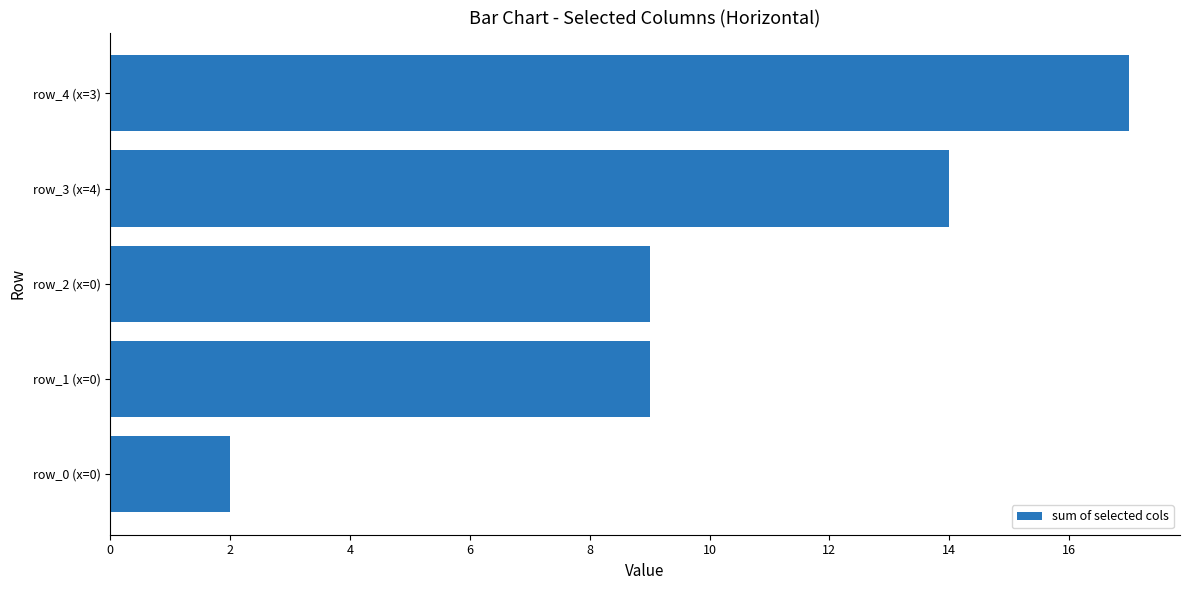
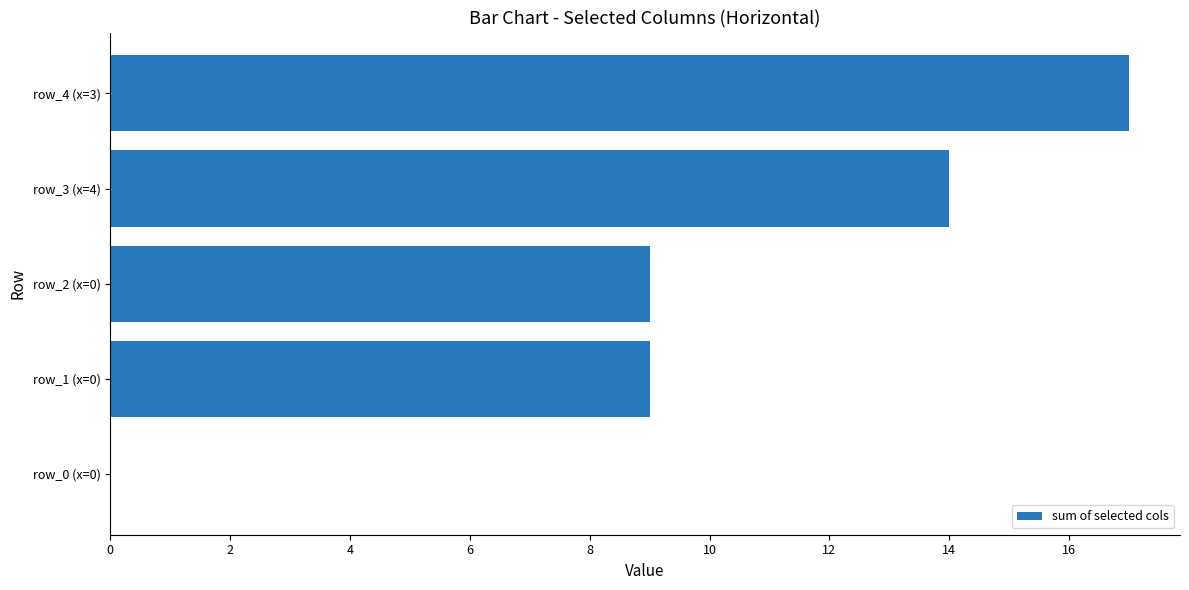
row_0 (x=0): 2 -> 0
